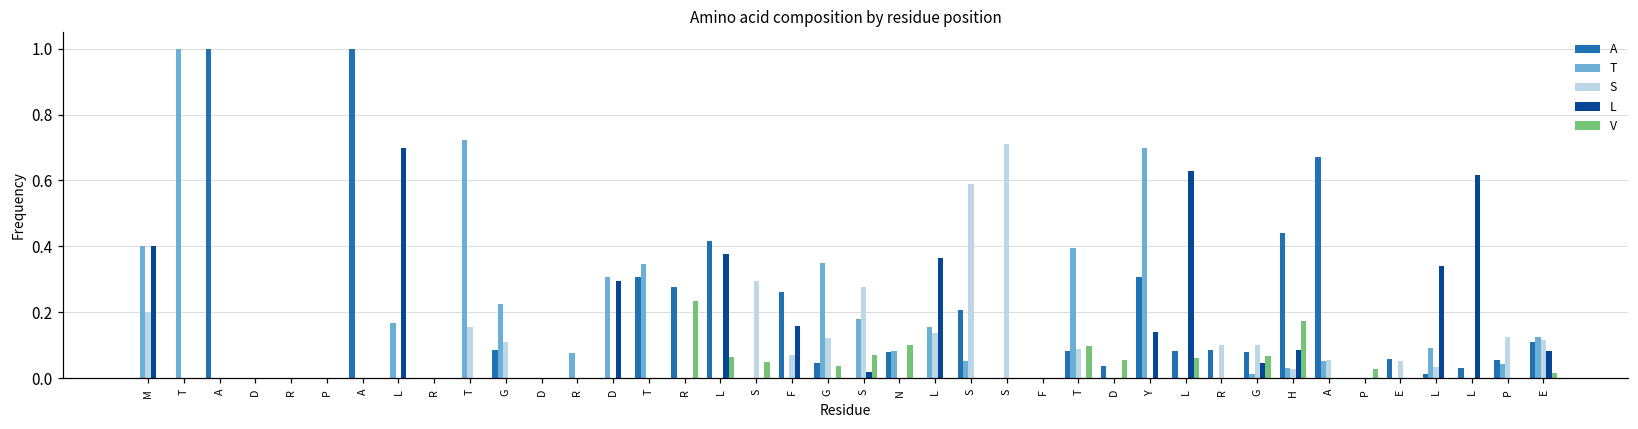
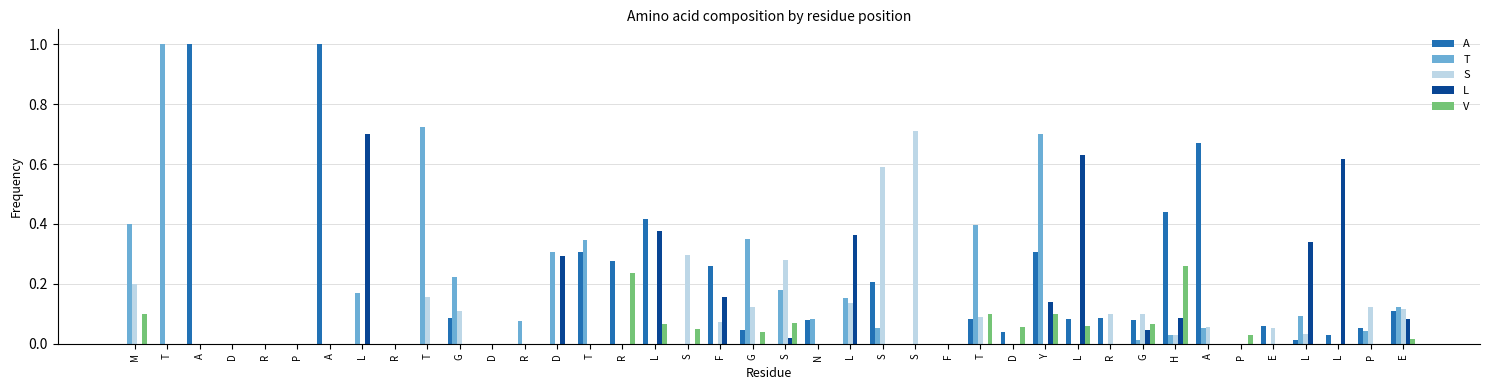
L, M: 0.4 -> 0.0
V, M: 0.0 -> 0.1
V, N: 0.1 -> 0.0
V, Y: 0.0 -> 0.1
V, H: 0.17 -> 0.26
